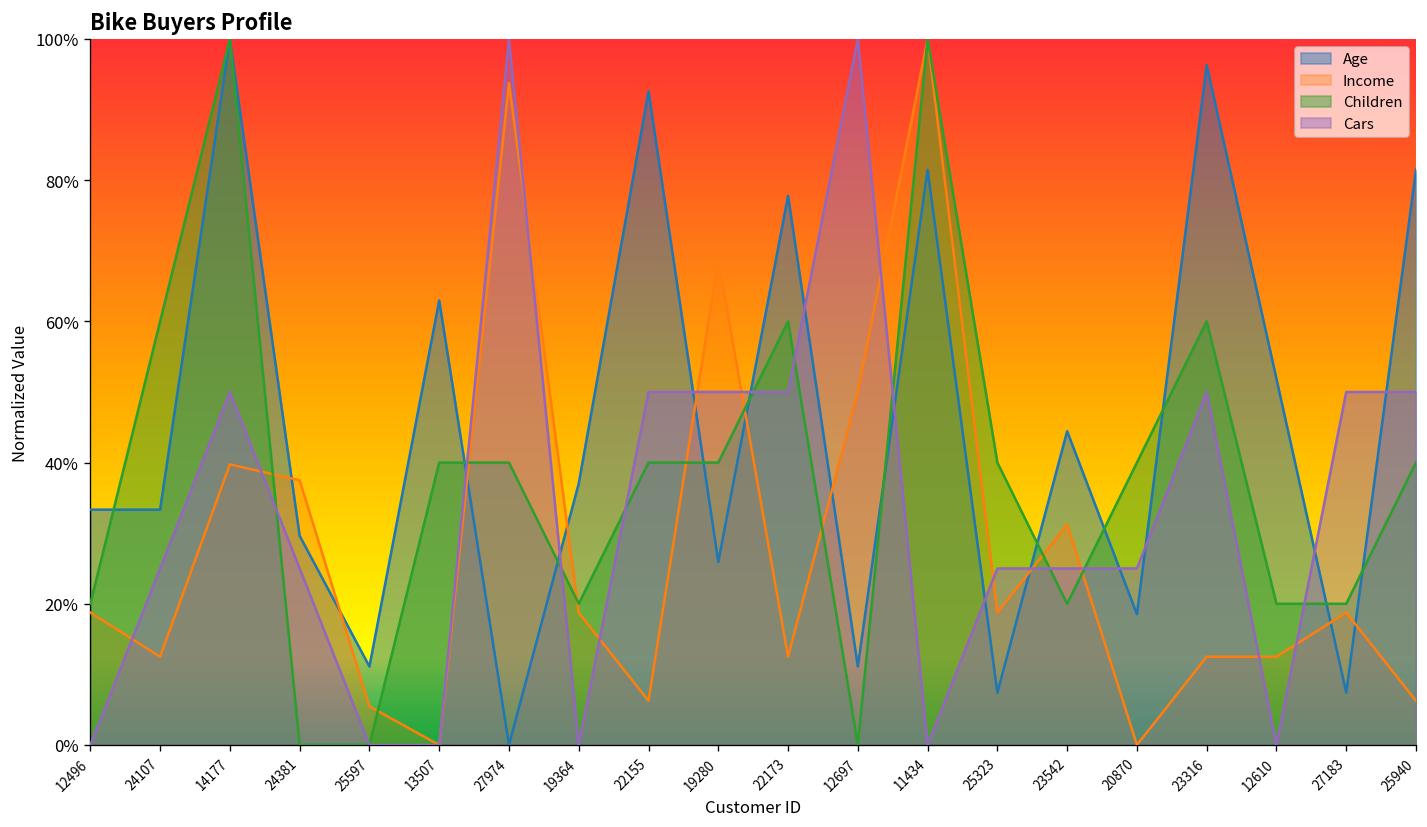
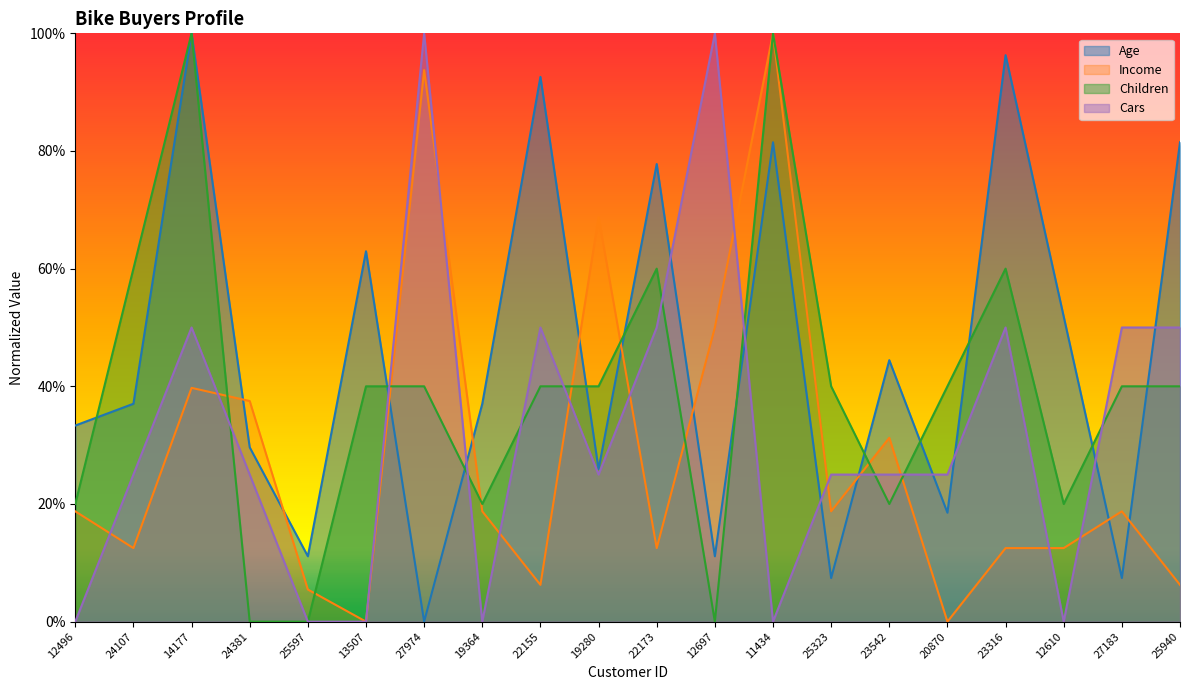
Age, 24107: 33% -> 37%
Cars, 19280: 50% -> 25%
Children, 27183: 20% -> 40%
